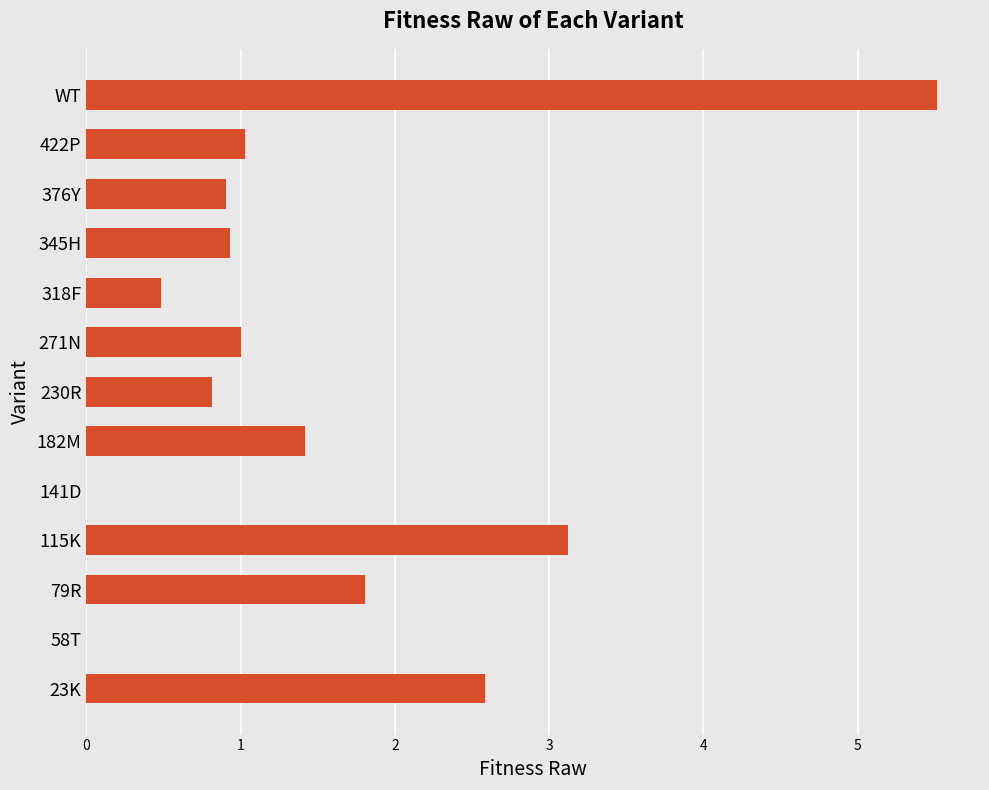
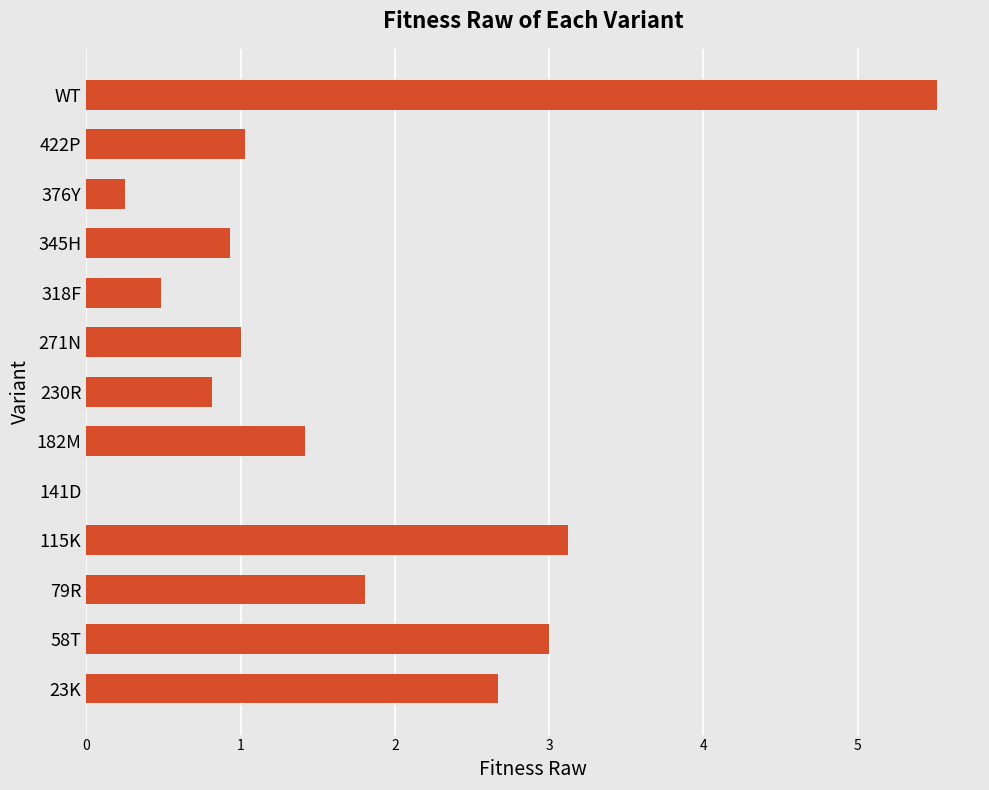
376Y: 0.91 -> 0.25
58T: 0 -> 3
23K: 2.59 -> 2.67
